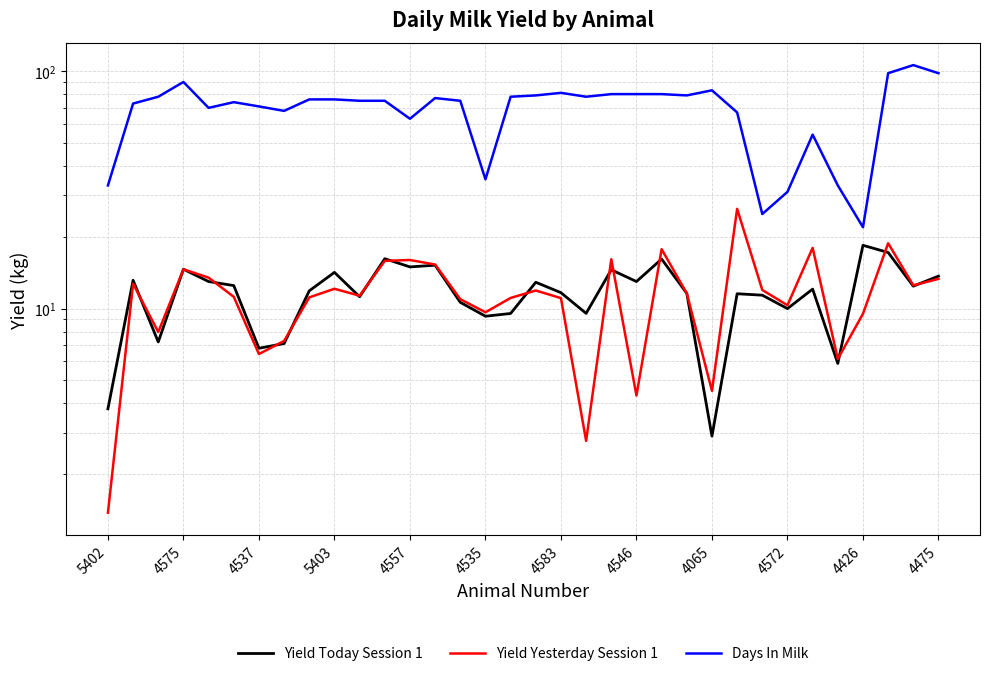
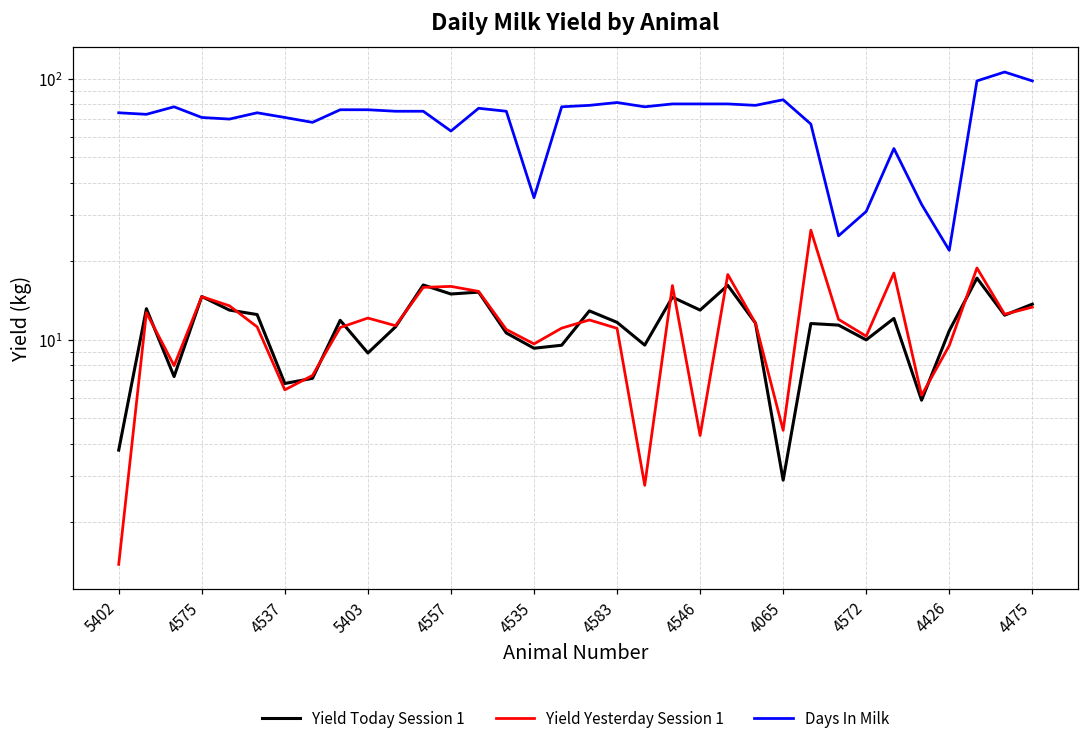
Days In Milk, 5402: 33 -> 74
Days In Milk, 4575: 90 -> 71
Yield Today Session 1, 5403: 14 -> 8.9
Yield Today Session 1, 4426: 18 -> 11
